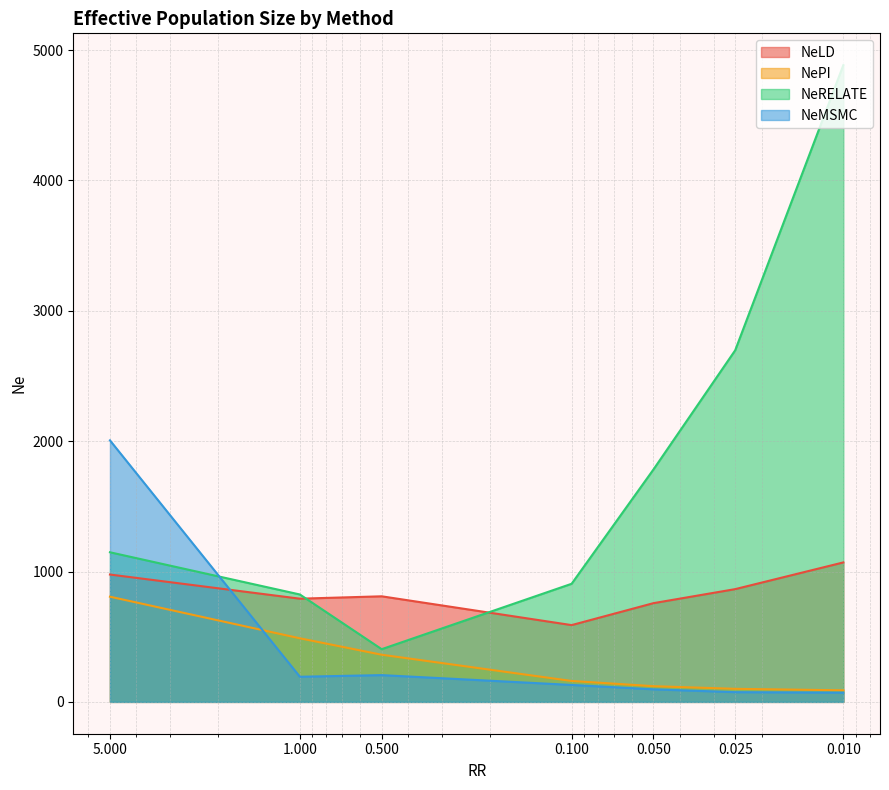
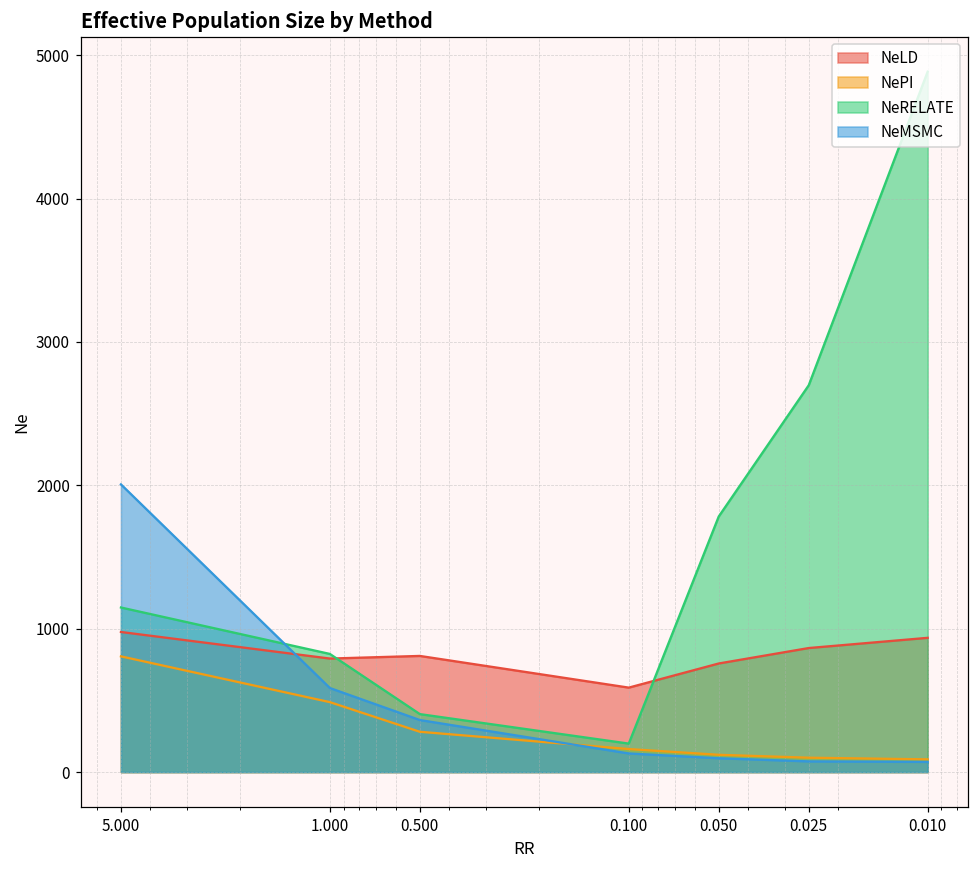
NeMSMC, 1.000: 190 -> 590
NePI, 0.500: 360 -> 280
NeMSMC, 0.500: 210 -> 360
NeRELATE, 0.100: 910 -> 200
NeLD, 0.010: 1070 -> 940
